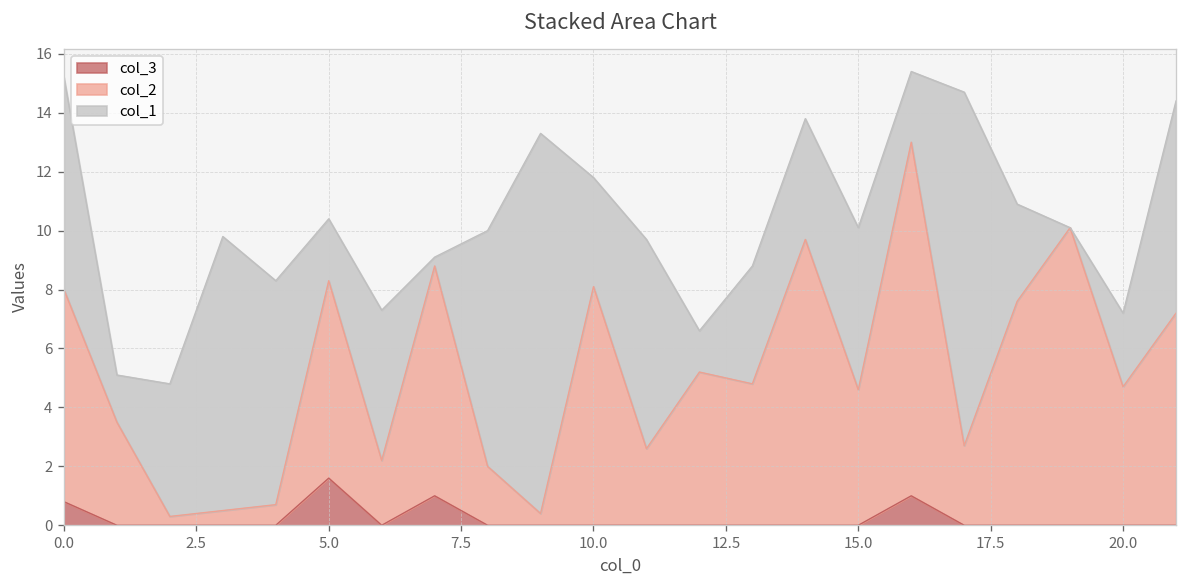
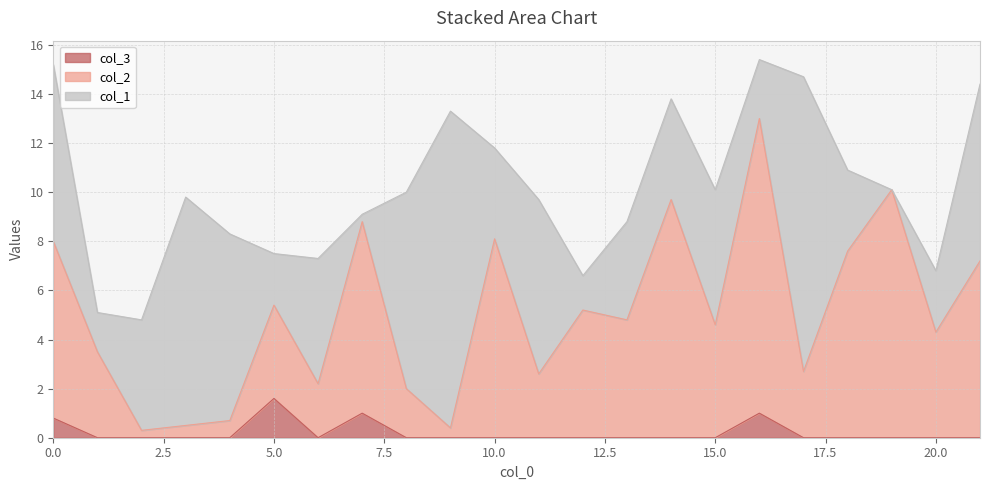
col_2, 5.0: 6.7 -> 3.8
col_2, 20.0: 4.7 -> 4.3
